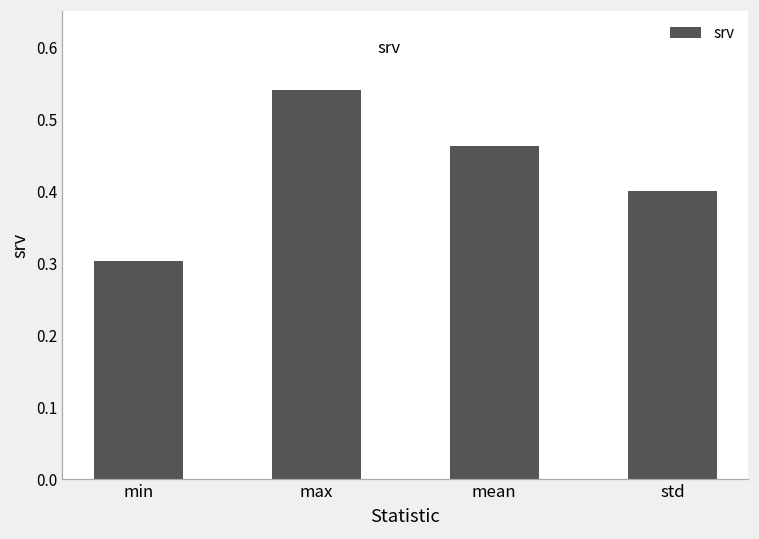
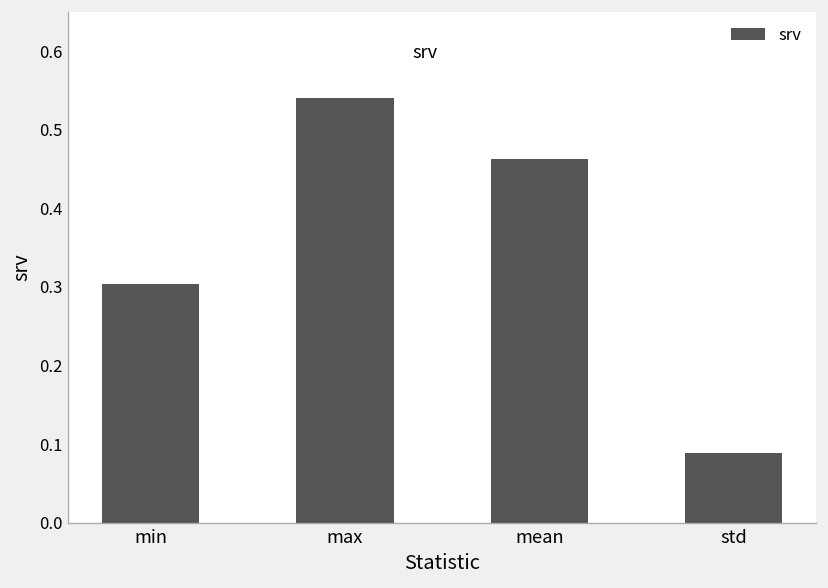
std: 0.40 -> 0.09
